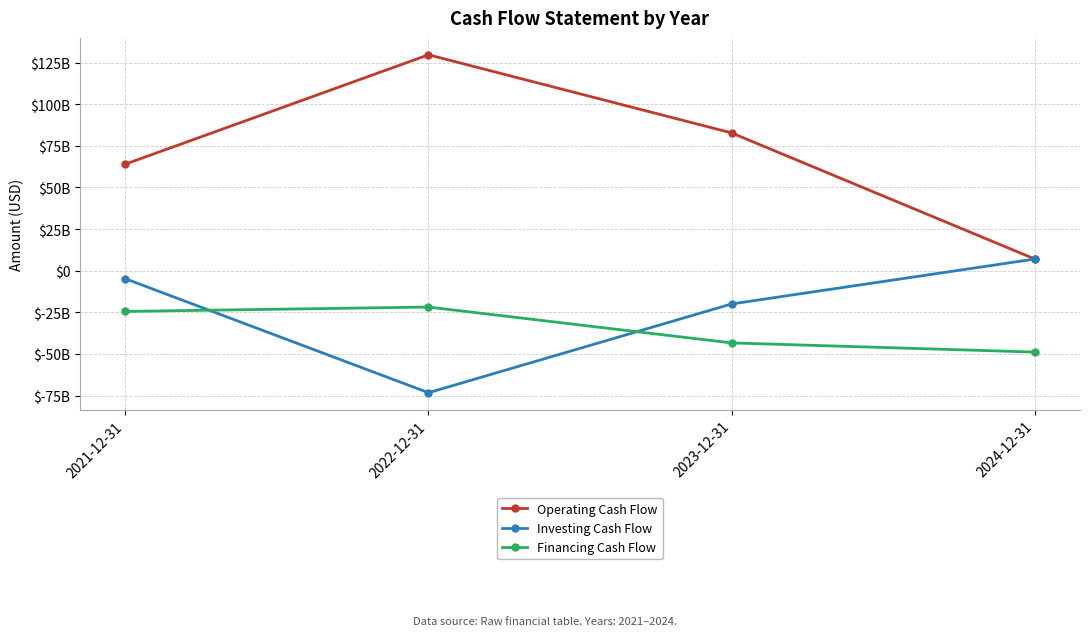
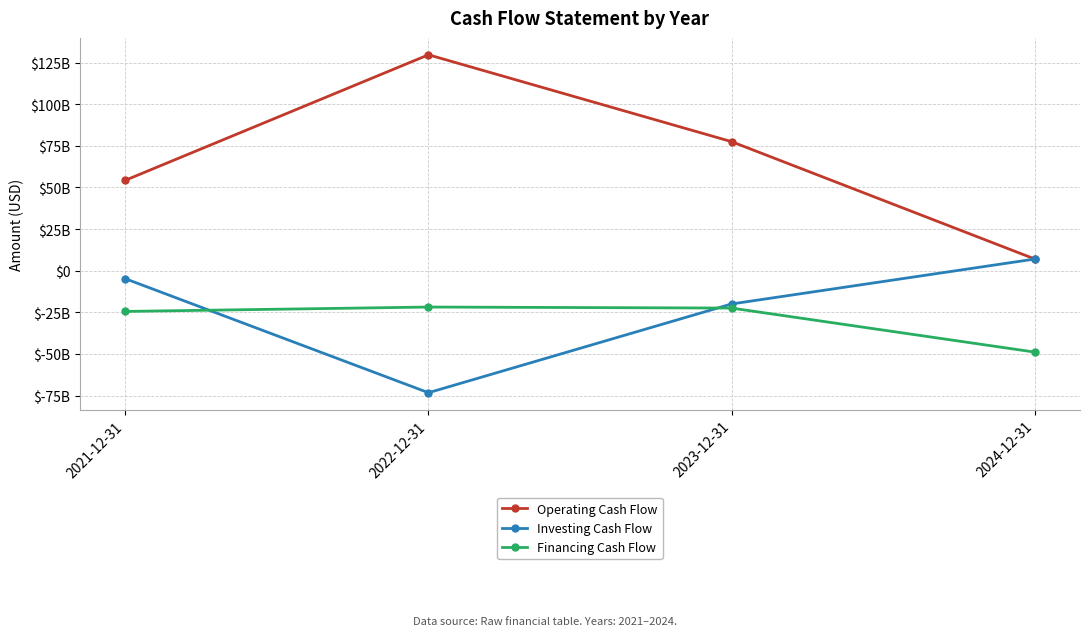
Operating Cash Flow, 2021-12-31: $64000000000 -> $54000000000
Operating Cash Flow, 2023-12-31: $83000000000 -> $77000000000
Financing Cash Flow, 2023-12-31: $-43000000000 -> $-22000000000
